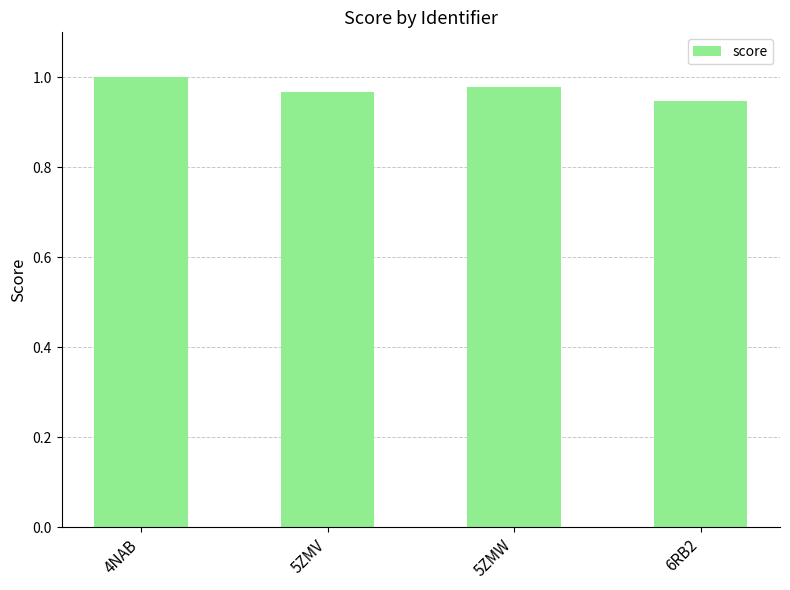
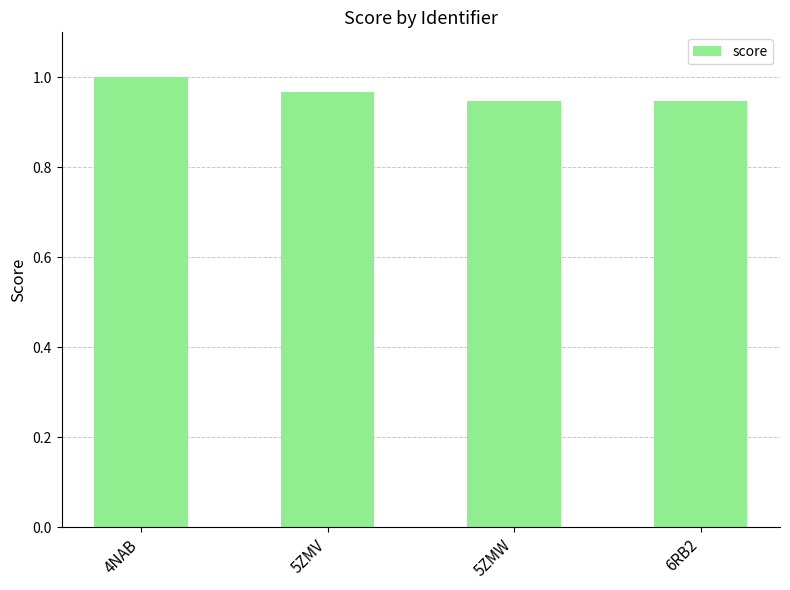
5ZMW: 0.98 -> 0.95
